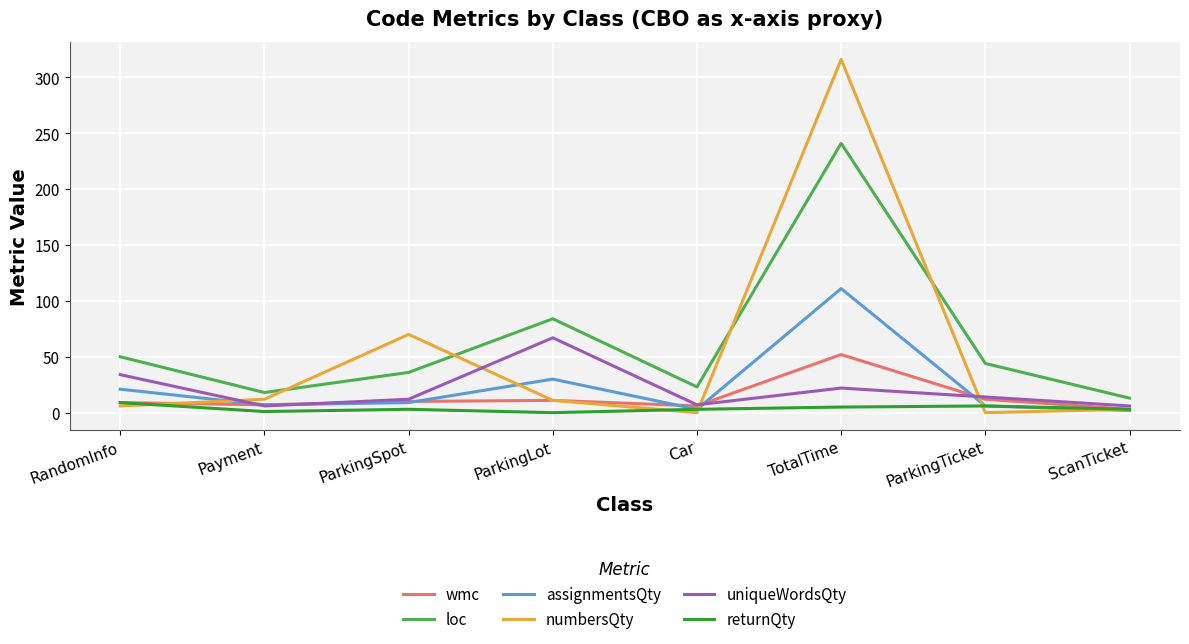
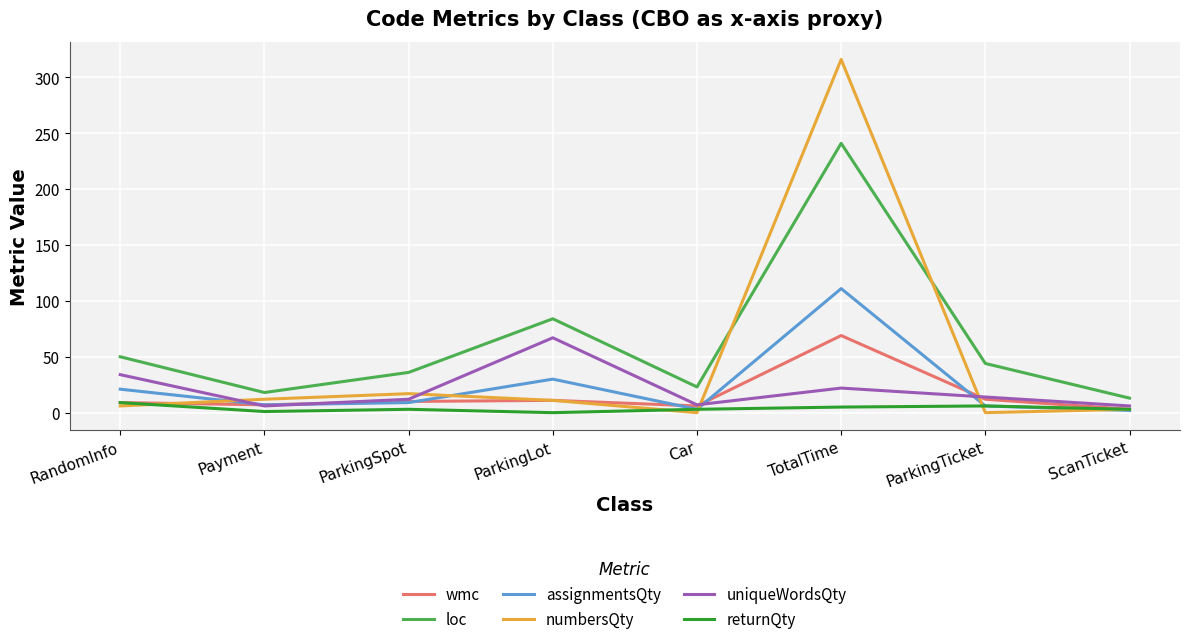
numbersQty, ParkingSpot: 70 -> 17
wmc, TotalTime: 52 -> 69
